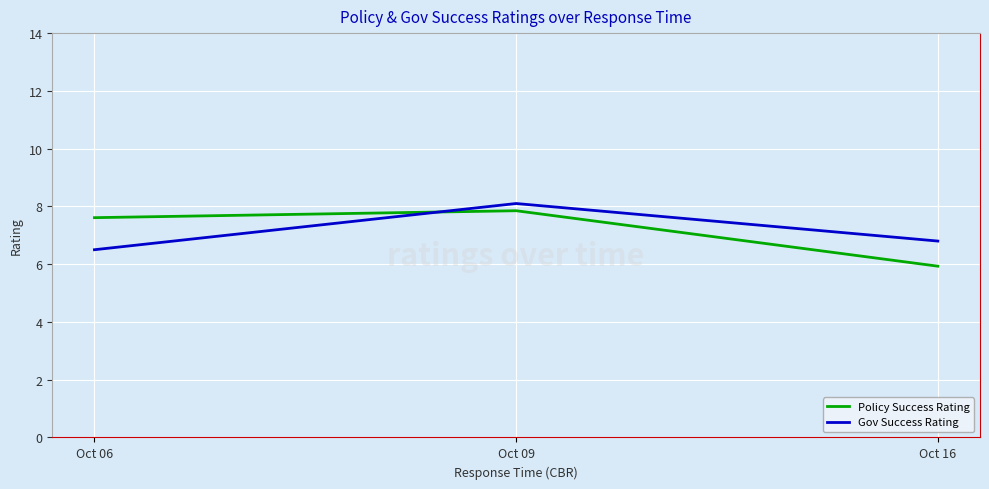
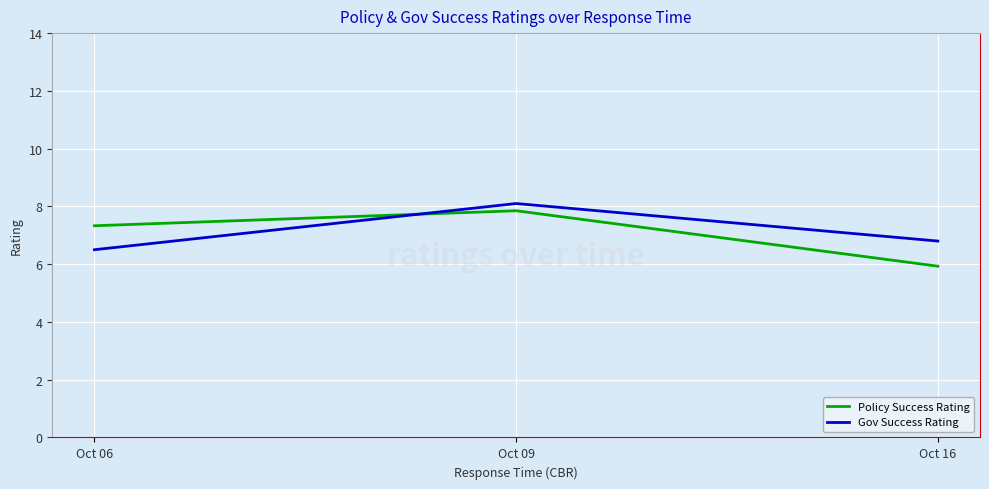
Policy Success Rating, Oct 06: 7.6 -> 7.3
